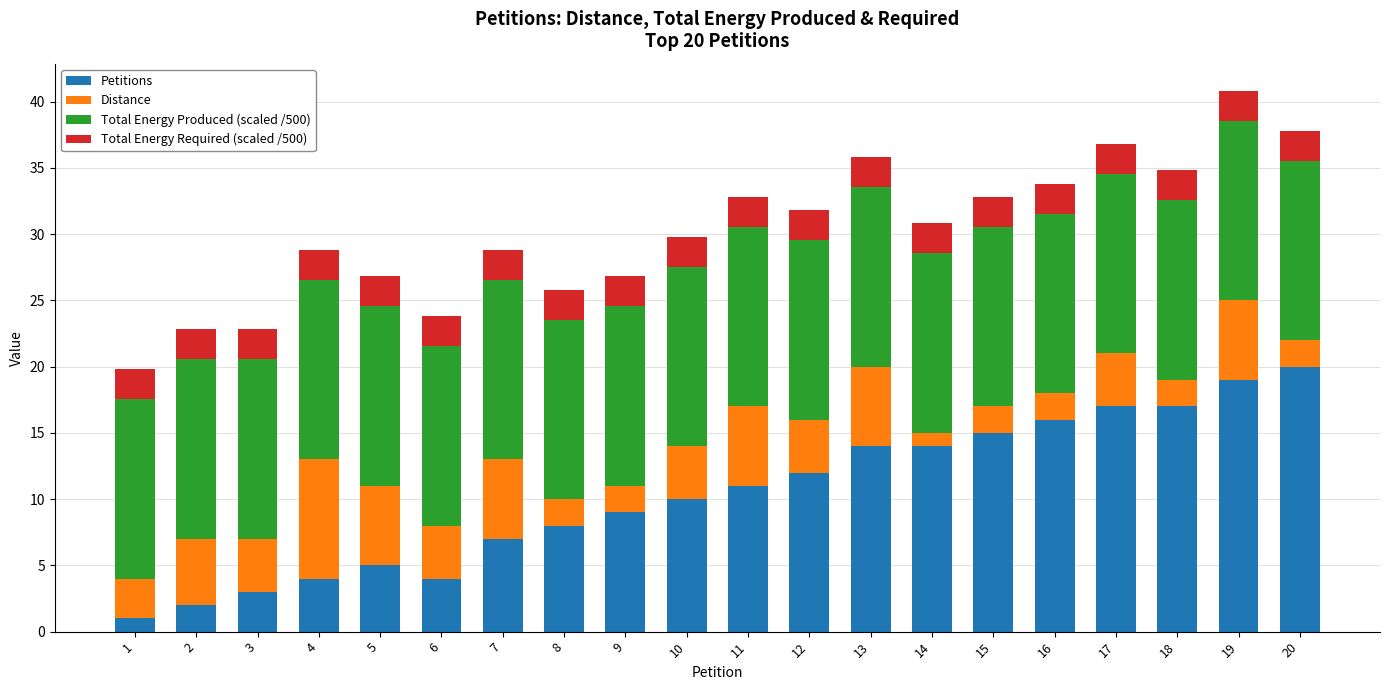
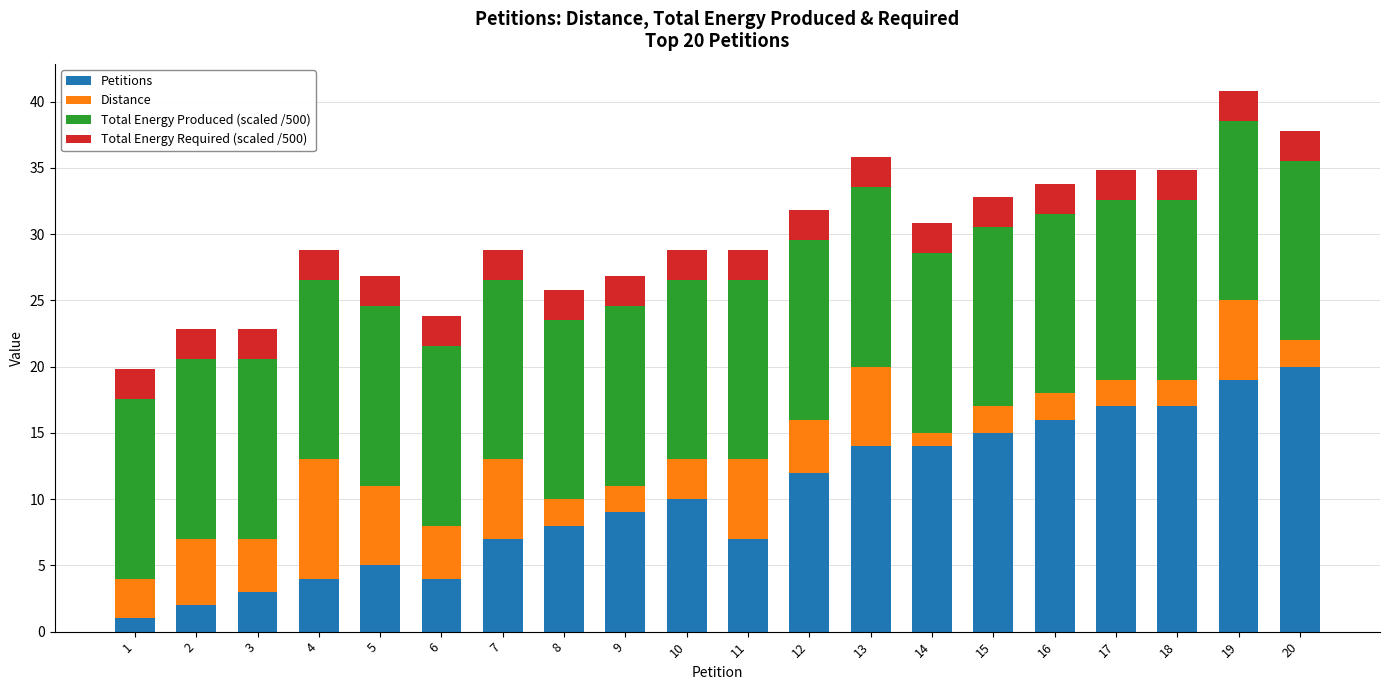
Distance, 10: 4 -> 3
Petitions, 11: 11 -> 7
Distance, 17: 4 -> 2
